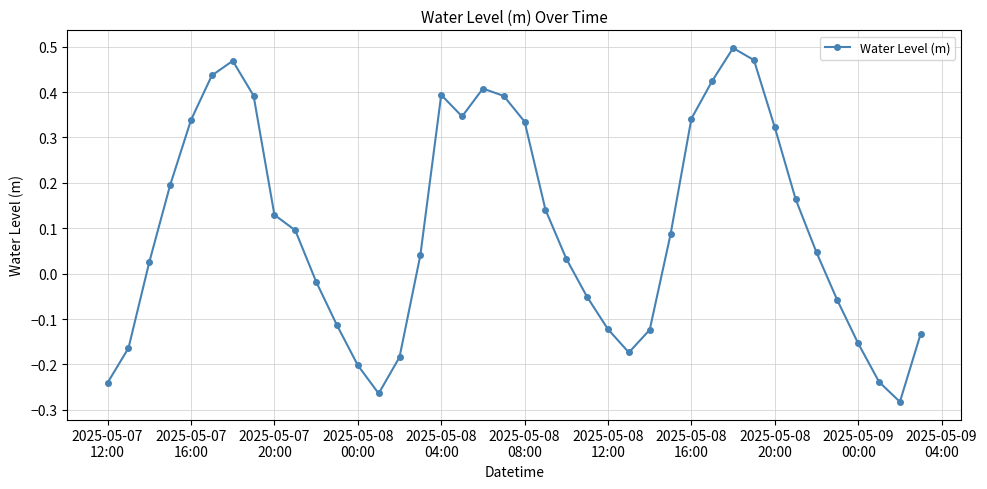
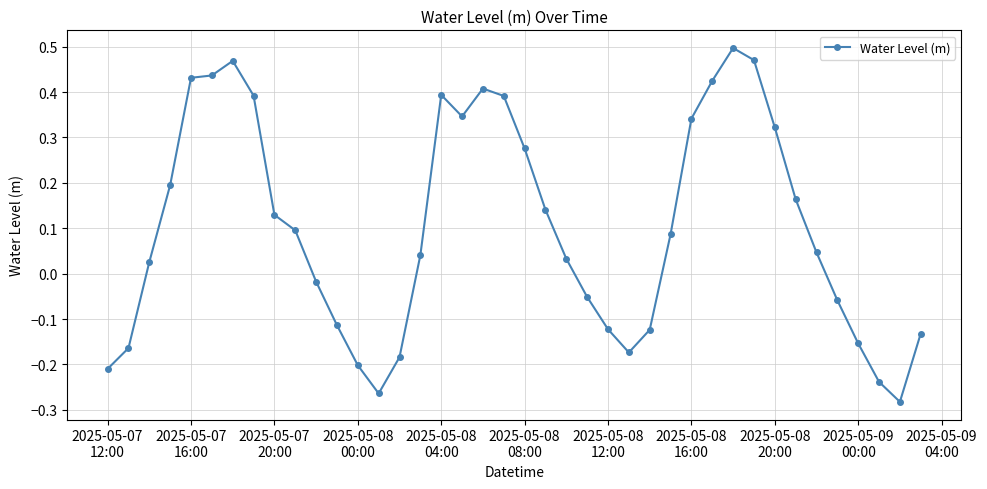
2025-05-07 12:00: -0.24 -> -0.21
2025-05-07 16:00: 0.34 -> 0.43
2025-05-08 08:00: 0.33 -> 0.28
